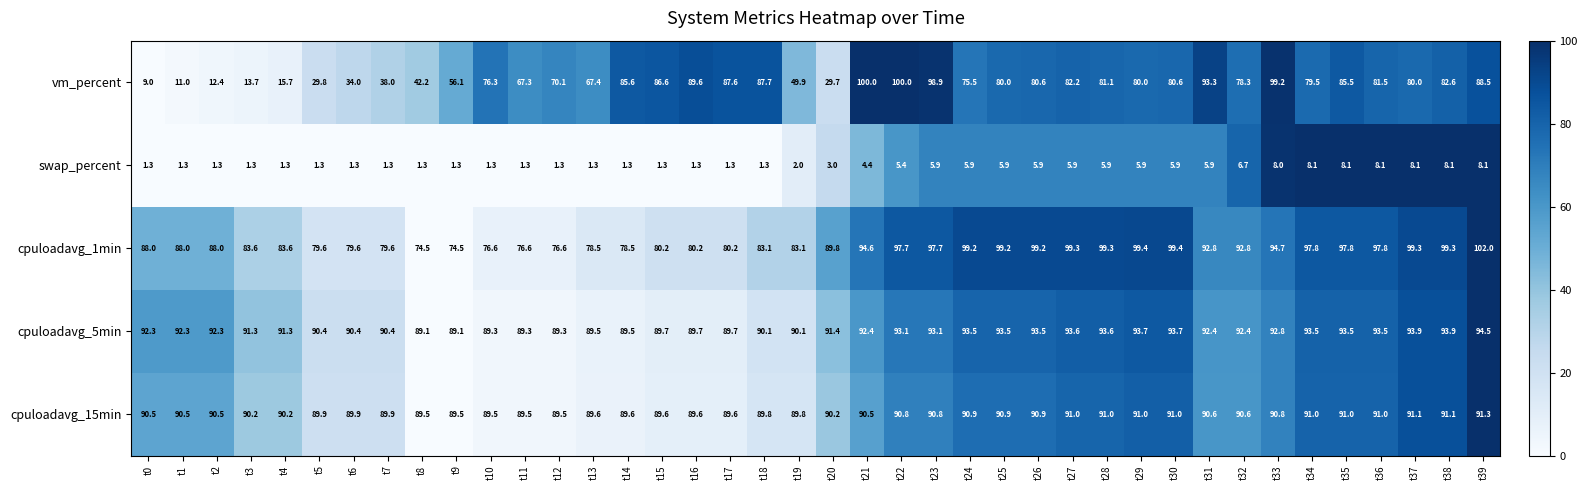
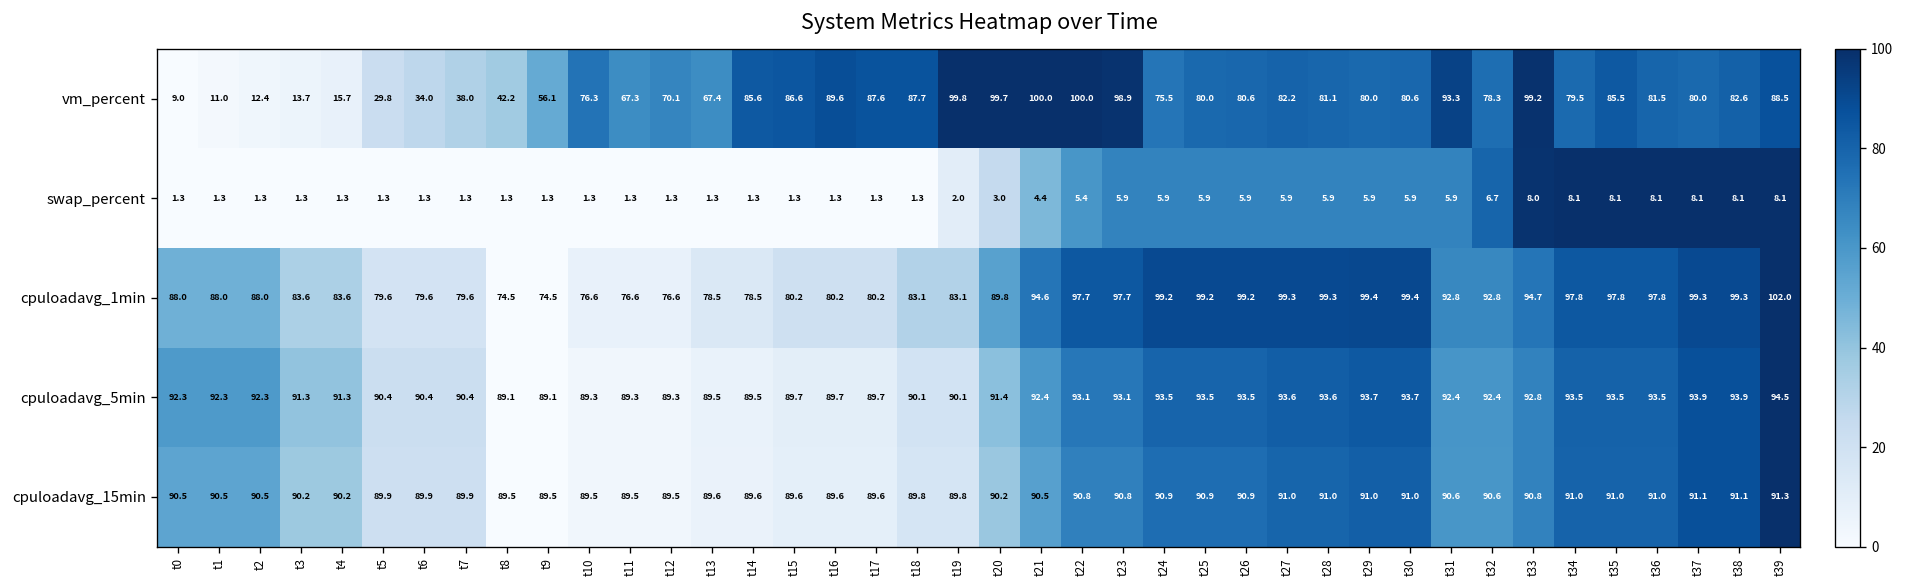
vm_percent, t19: 49.9 -> 99.8
vm_percent, t20: 29.7 -> 99.7
